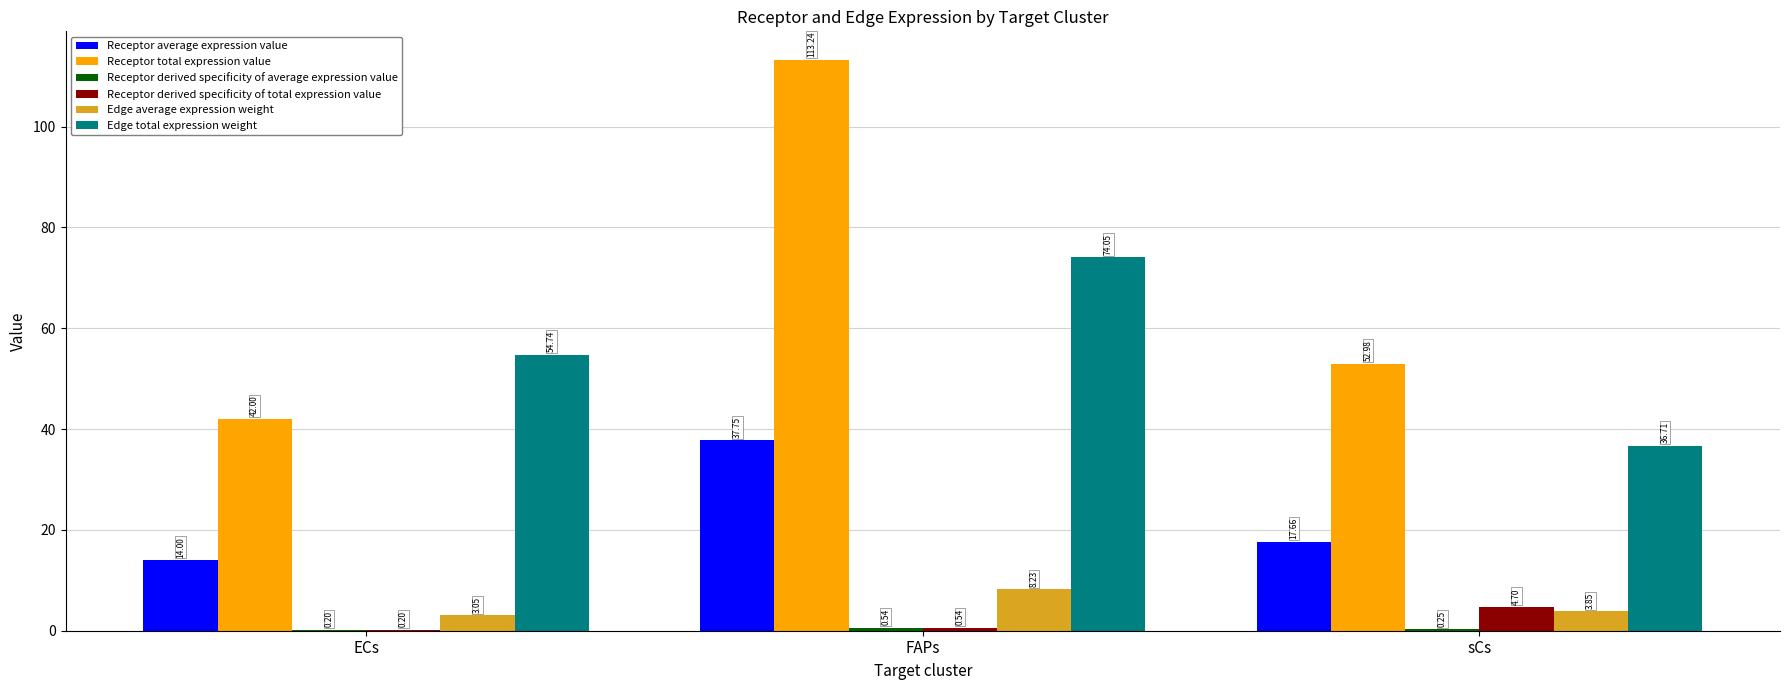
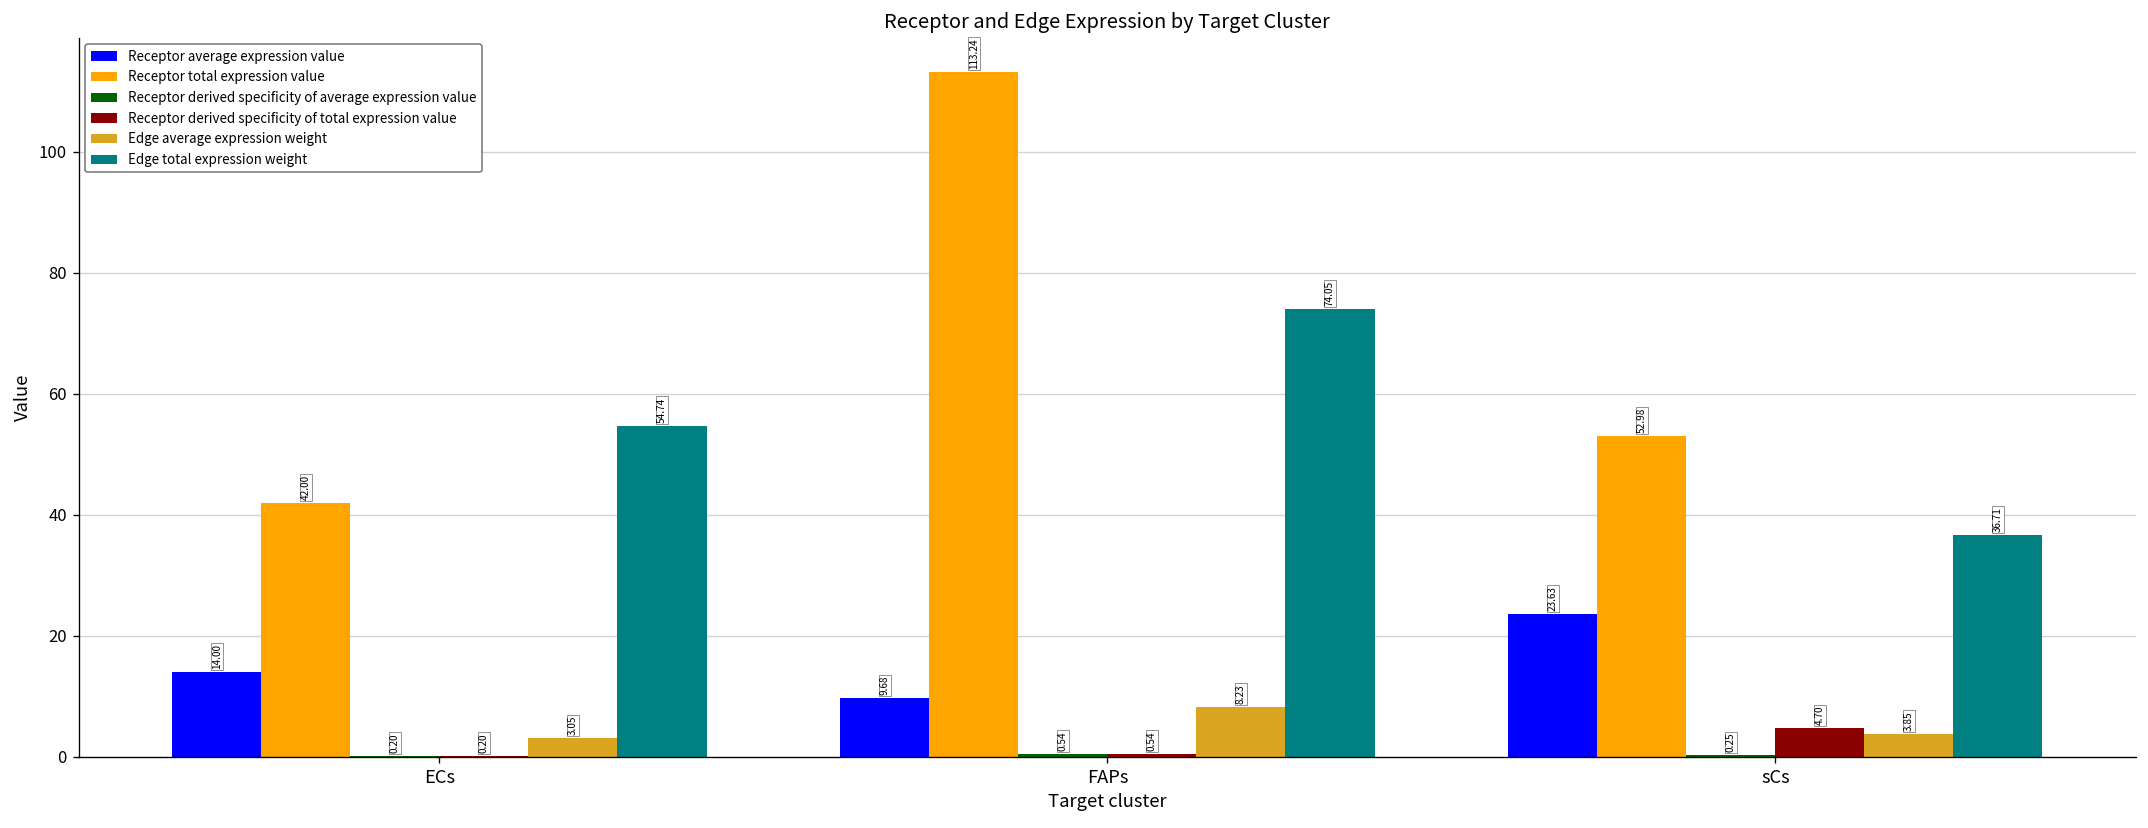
Receptor average expression value, FAPs: 37.75 -> 9.68
Receptor average expression value, sCs: 17.66 -> 23.63
